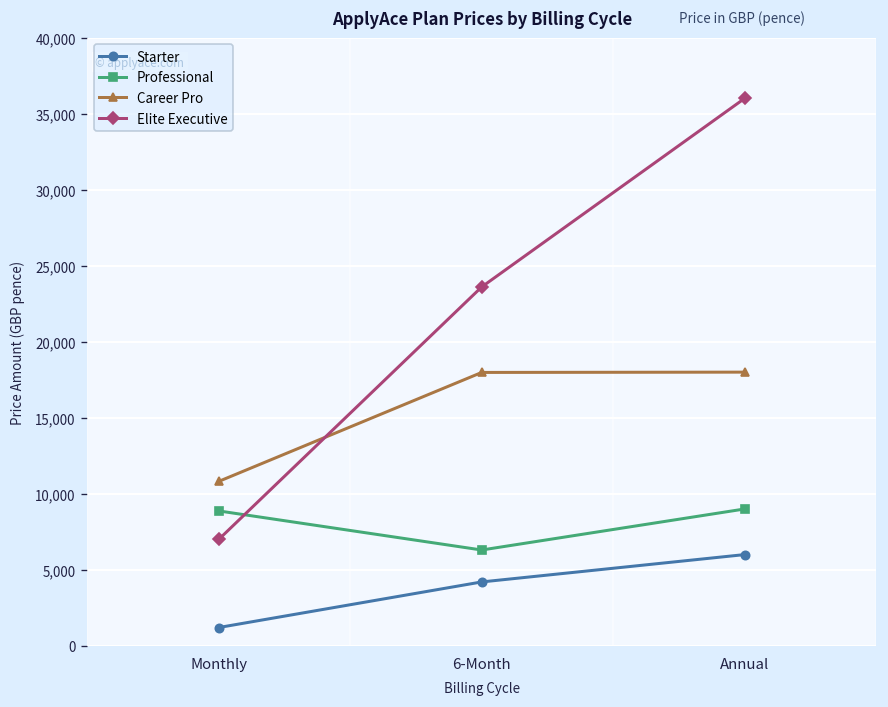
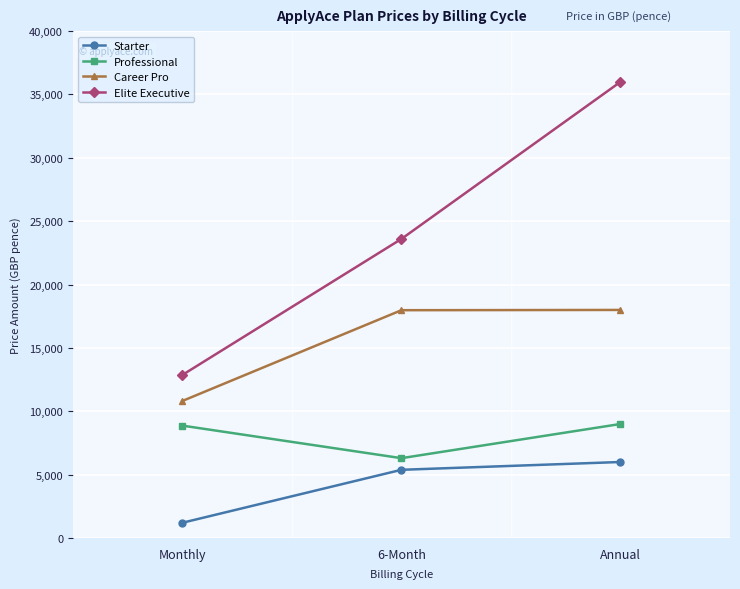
Elite Executive, Monthly: 7,000 -> 12,900
Starter, 6-Month: 4,200 -> 5,400
